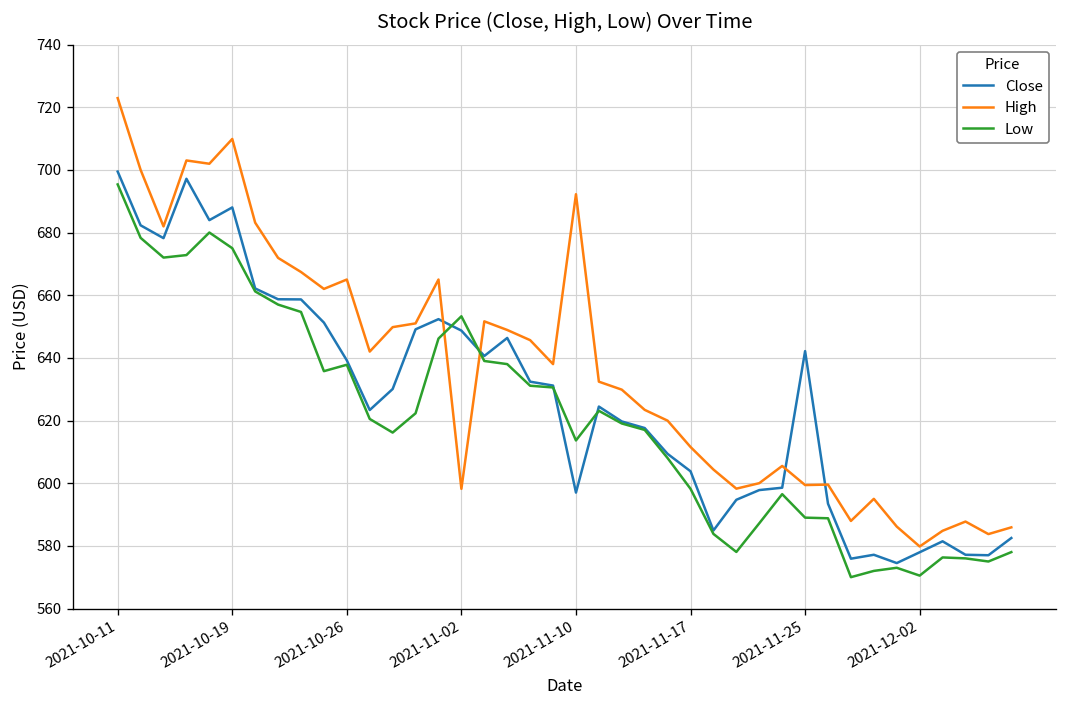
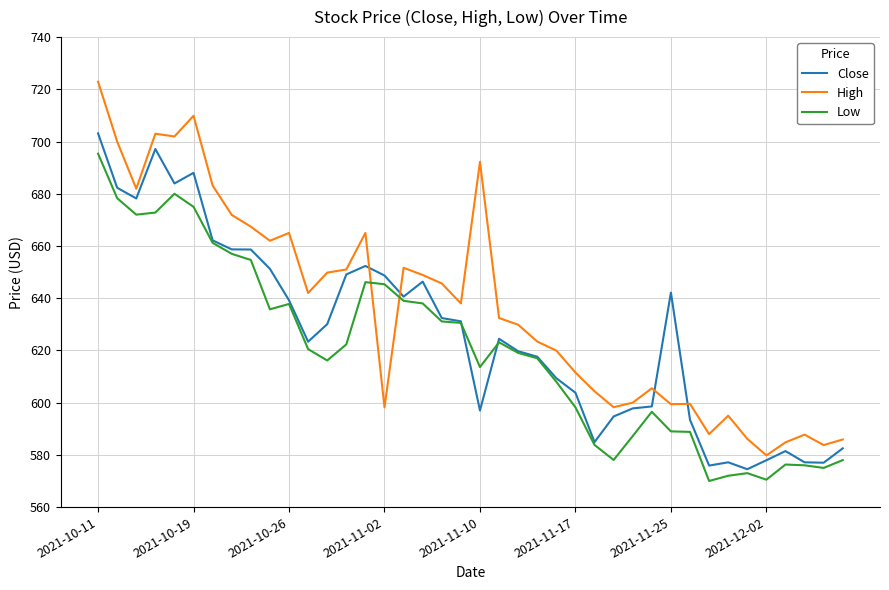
Close, 2021-10-11: 699 -> 703
Low, 2021-11-02: 653 -> 645
